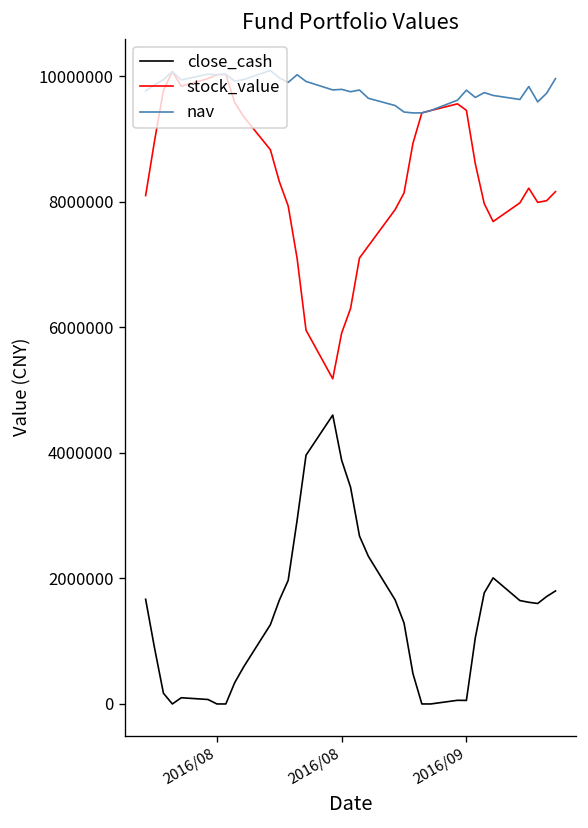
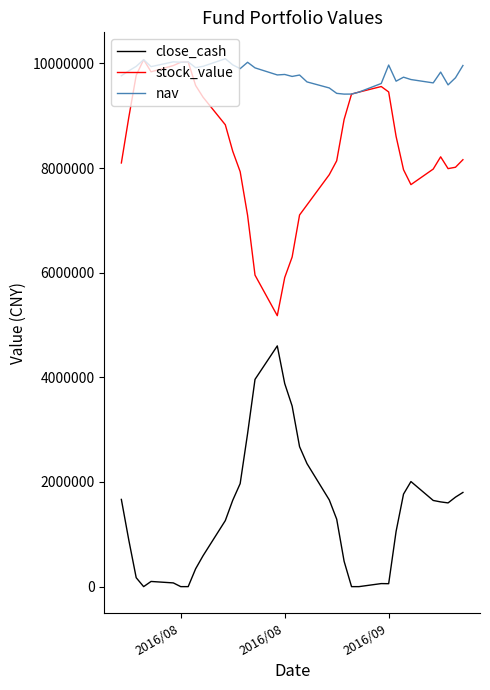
nav, 2016/09: 9800000 -> 10000000
